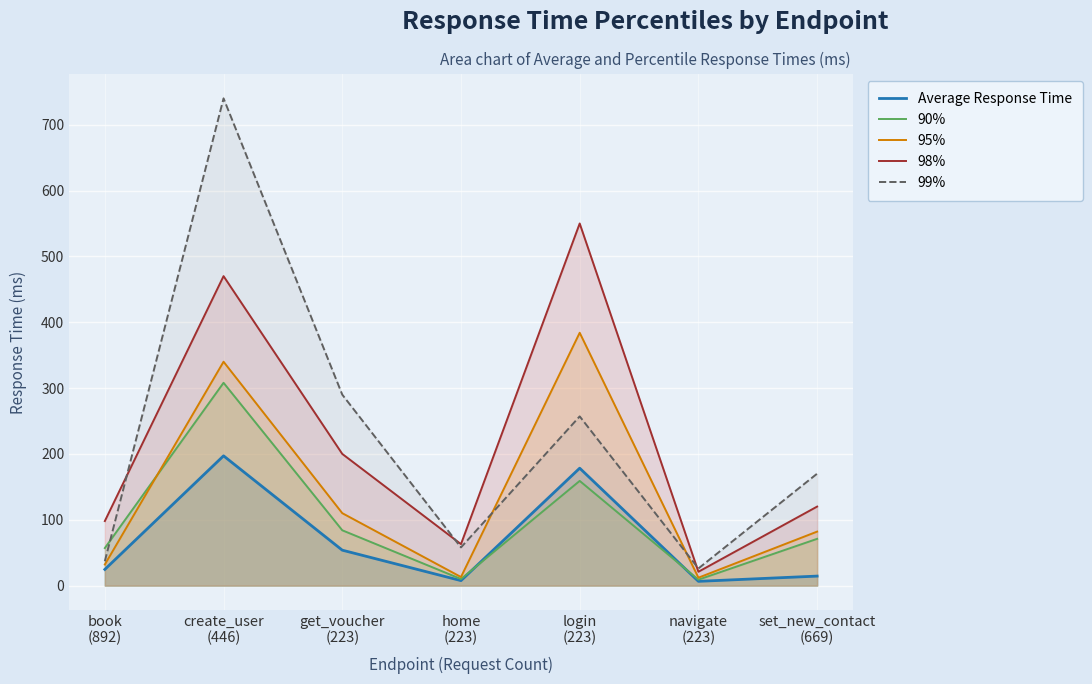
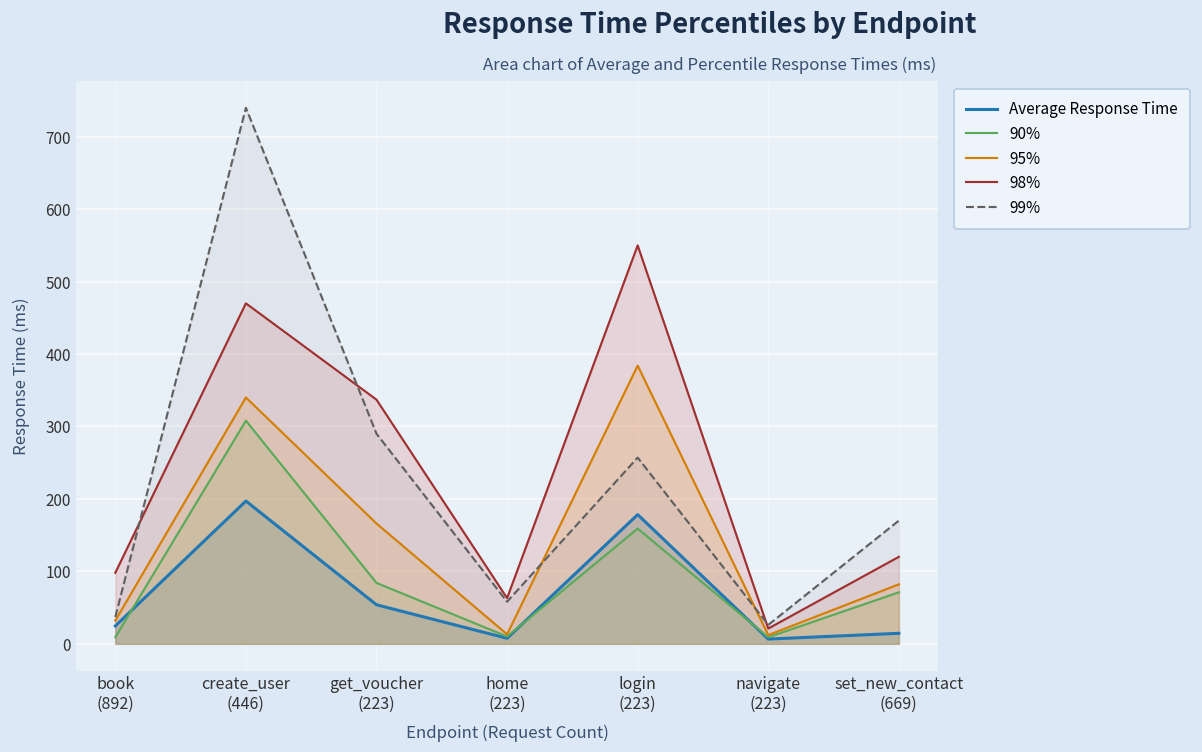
90%, book (892): 60 -> 10
95%, get_voucher (223): 110 -> 170
98%, get_voucher (223): 200 -> 340
